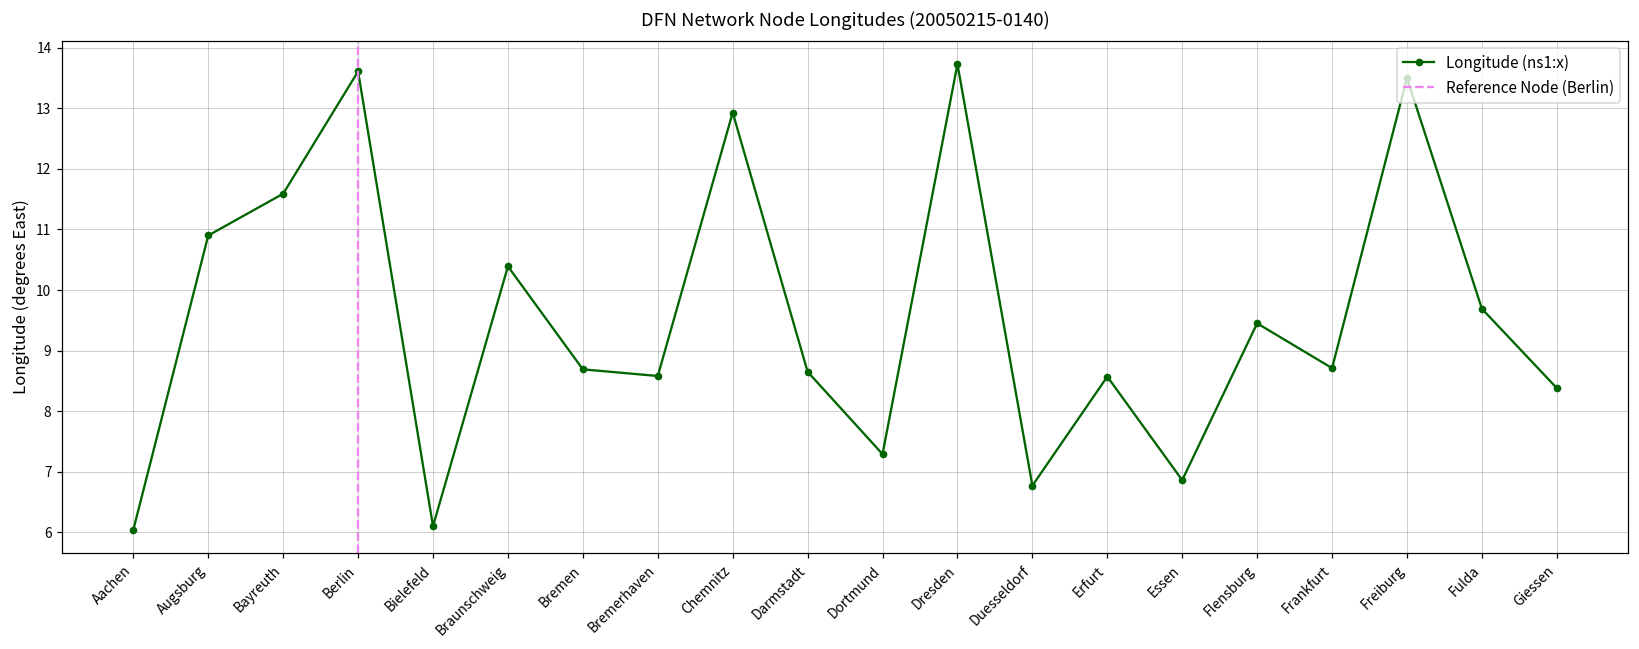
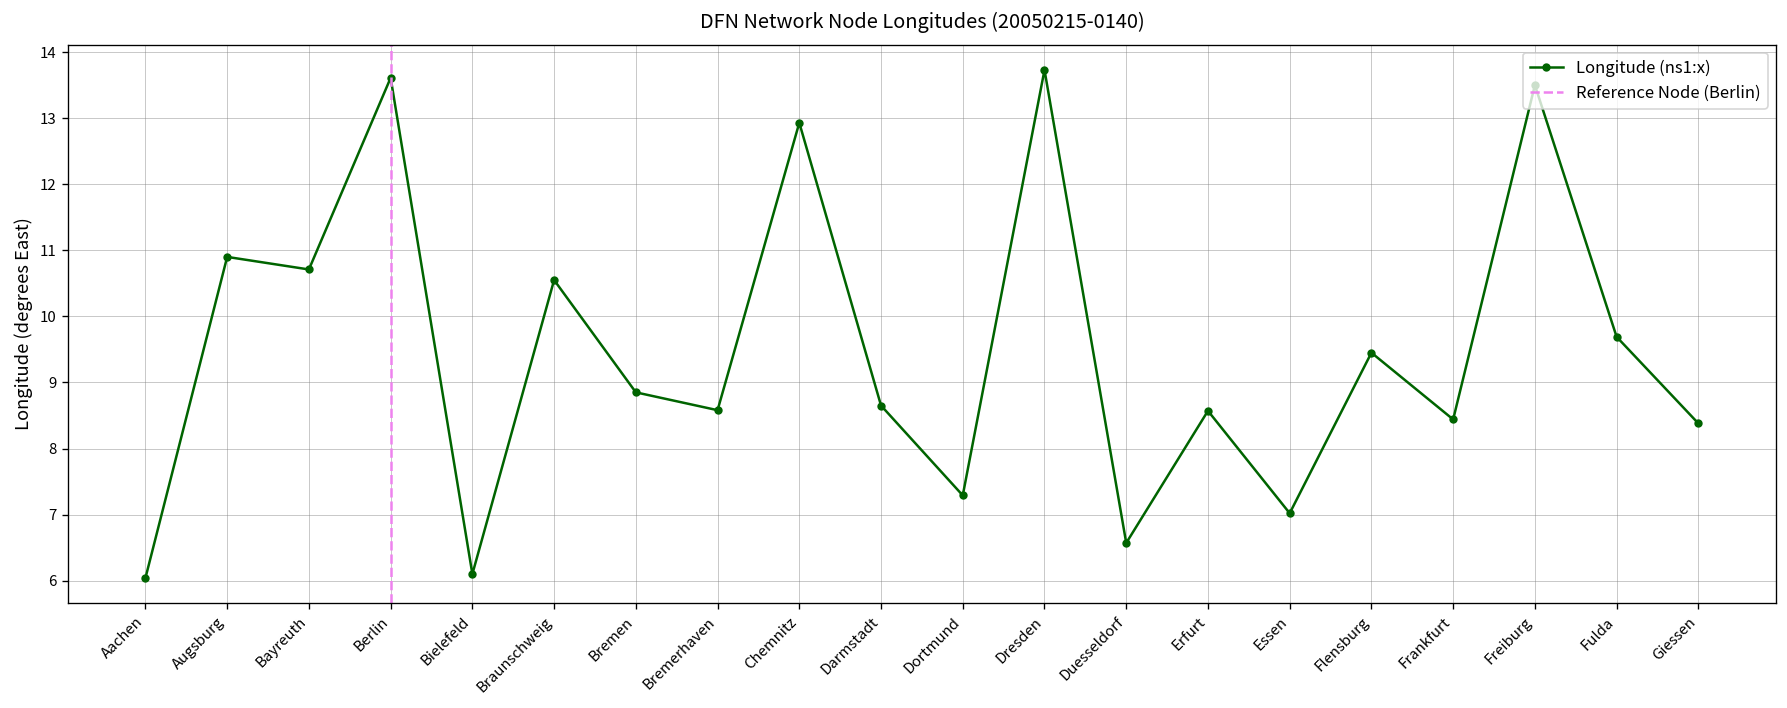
Bayreuth: 11.6 -> 10.7
Braunschweig: 10.4 -> 10.6
Bremen: 8.7 -> 8.9
Duesseldorf: 6.8 -> 6.6
Essen: 6.9 -> 7.0
Frankfurt: 8.7 -> 8.4
